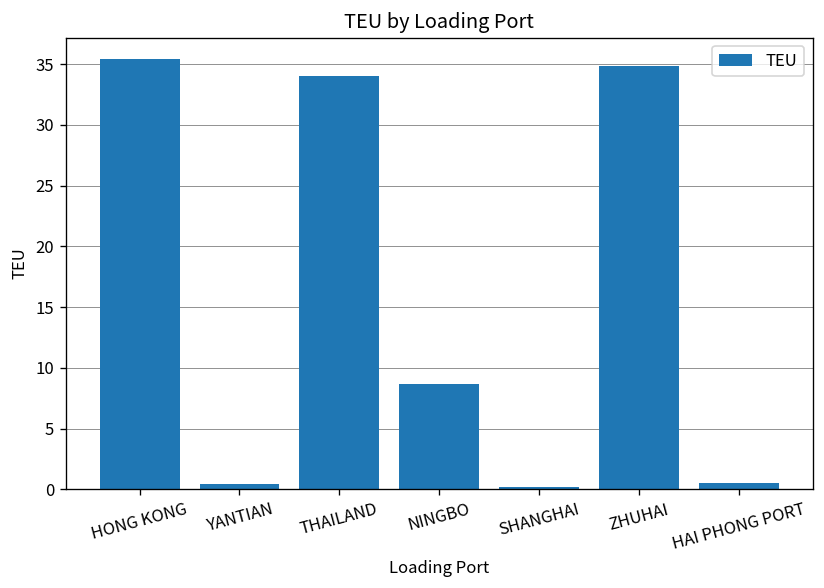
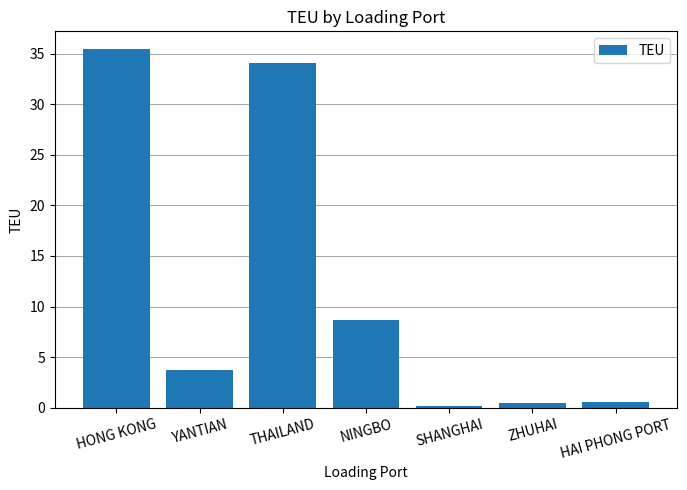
YANTIAN: 0.5 -> 3.7
ZHUHAI: 34.8 -> 0.5
